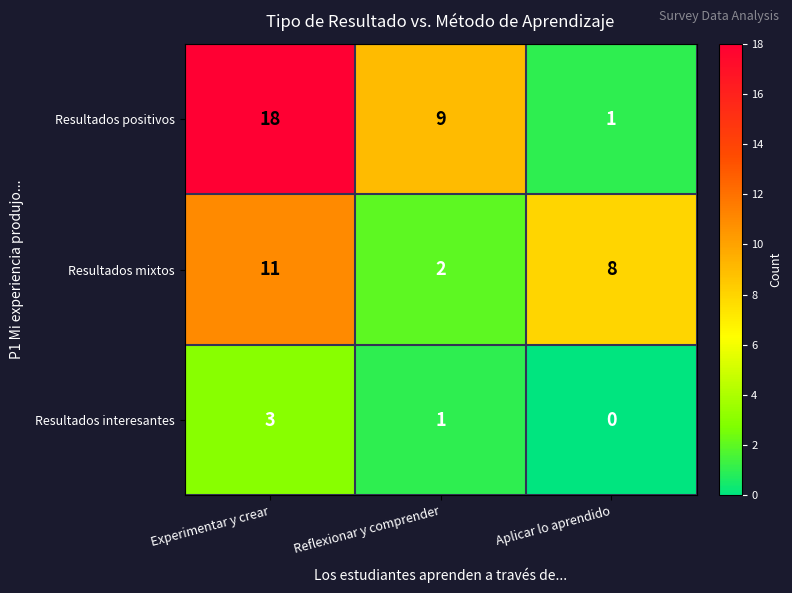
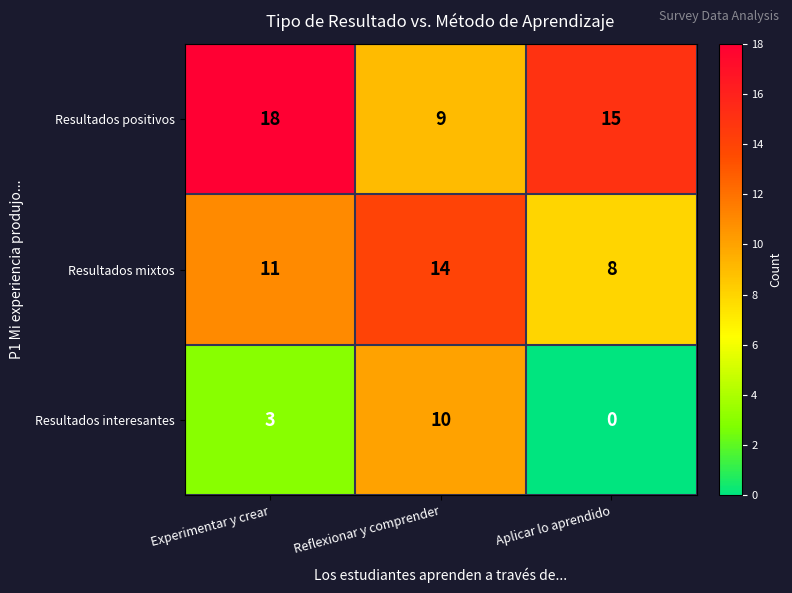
Resultados positivos, Aplicar lo aprendido: 1 -> 15
Resultados mixtos, Reflexionar y comprender: 2 -> 14
Resultados interesantes, Reflexionar y comprender: 1 -> 10
